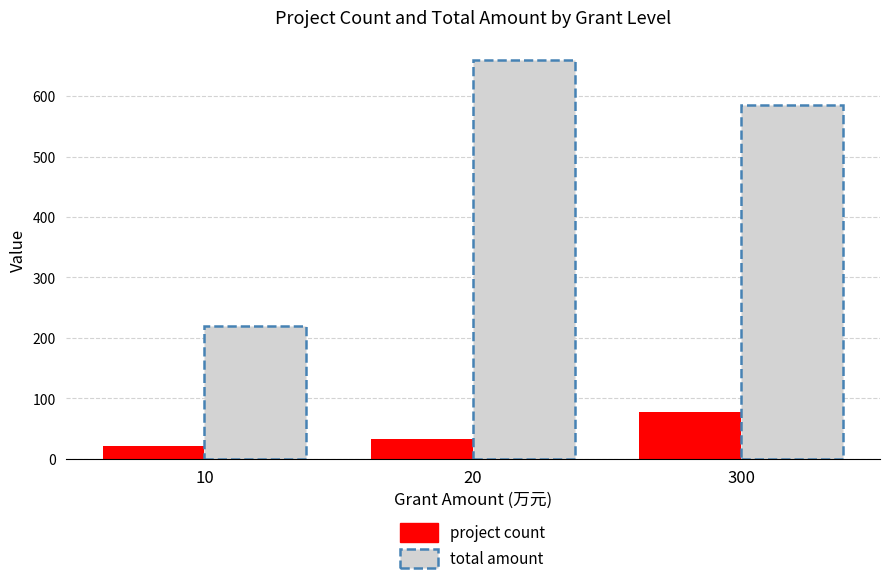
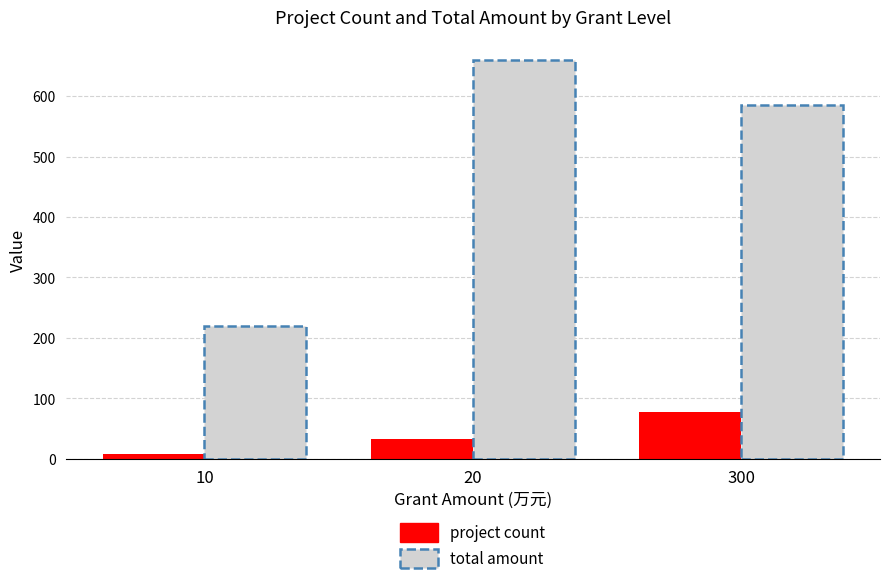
project count, 10: 20 -> 10
